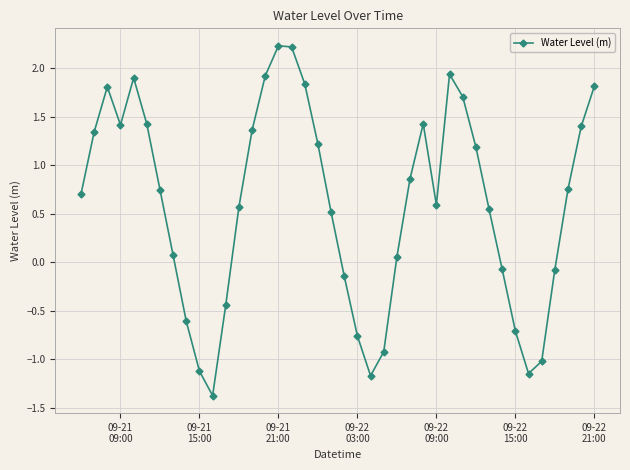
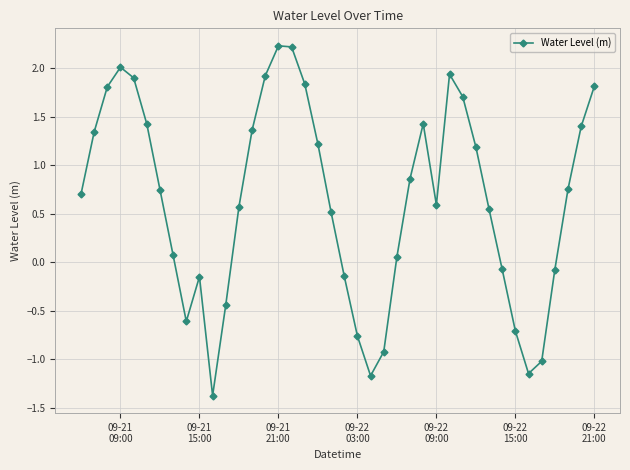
09-21 09:00: 1.4 -> 2.0
09-21 15:00: -1.1 -> -0.1
